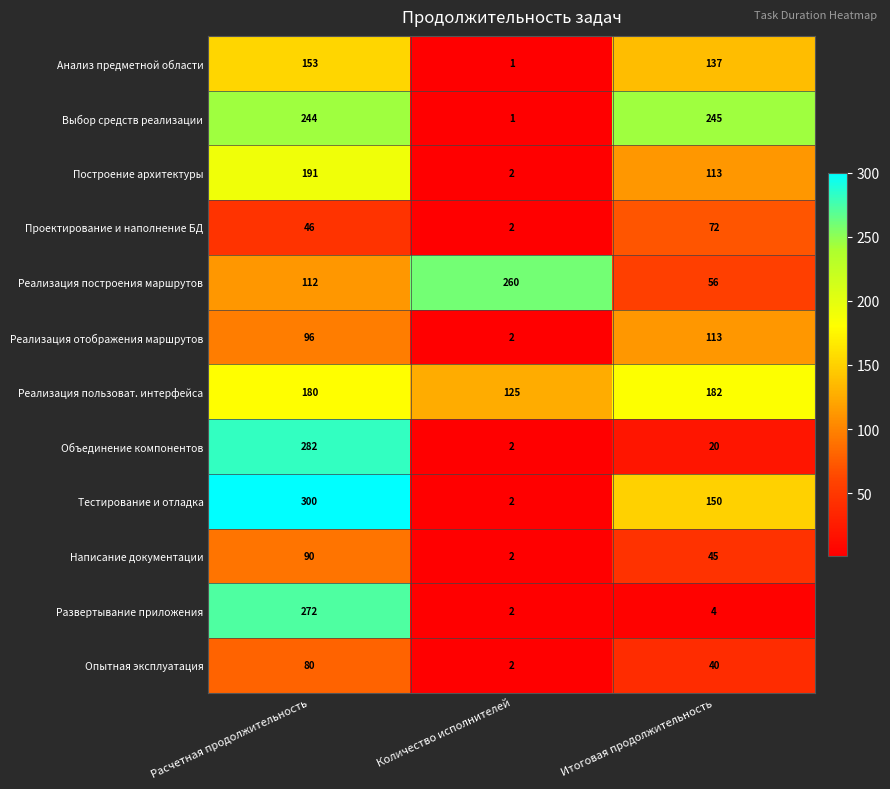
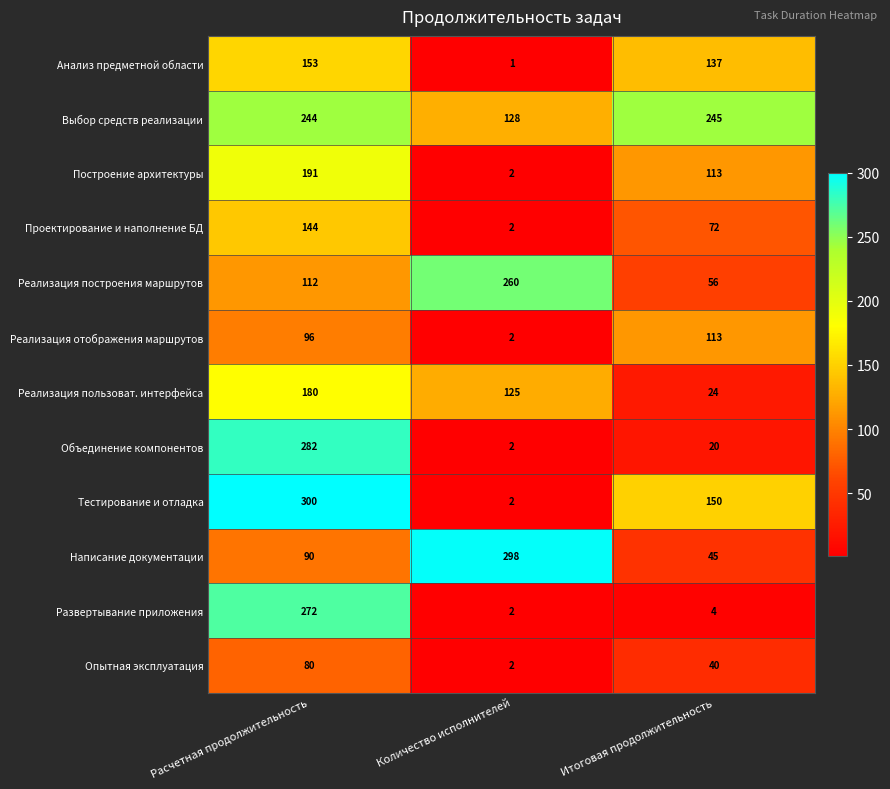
Выбор средств реализации, Количество исполнителей: 1 -> 128
Проектирование и наполнение БД, Расчетная продолжительность: 46 -> 144
Реализация пользоват. интерфейса, Итоговая продолжительность: 182 -> 24
Написание документации, Количество исполнителей: 2 -> 298
